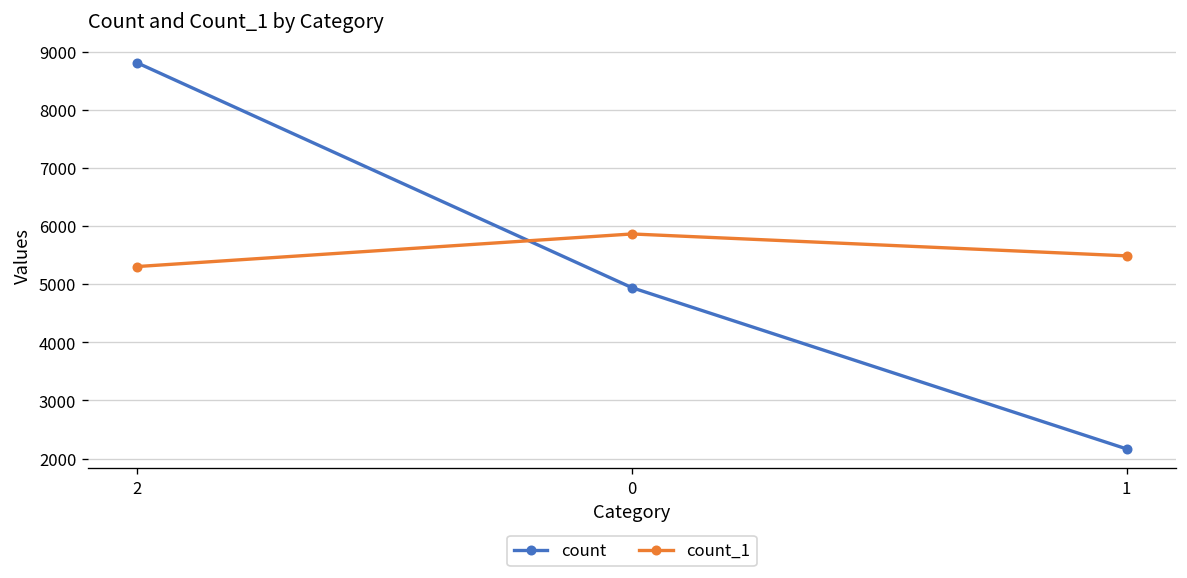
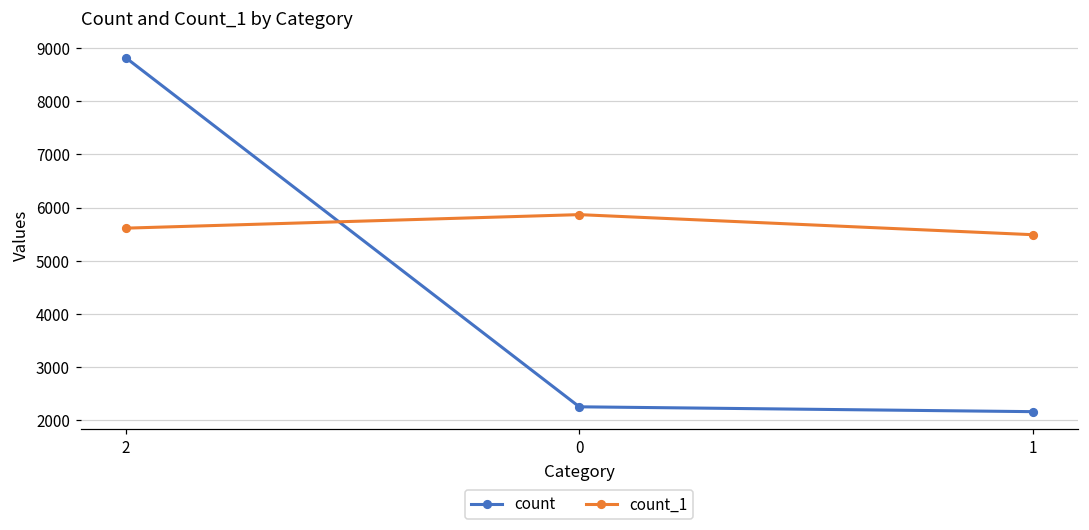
count_1, 2: 5300 -> 5600
count, 0: 4900 -> 2300
